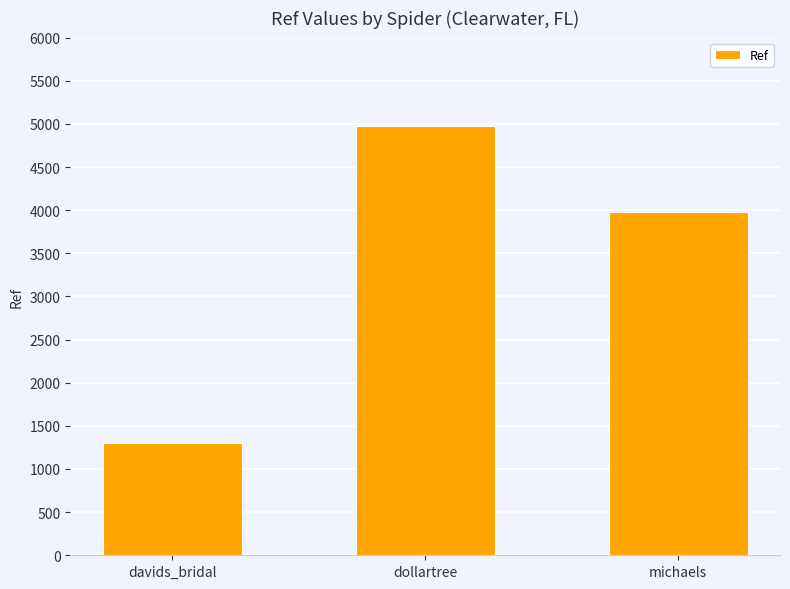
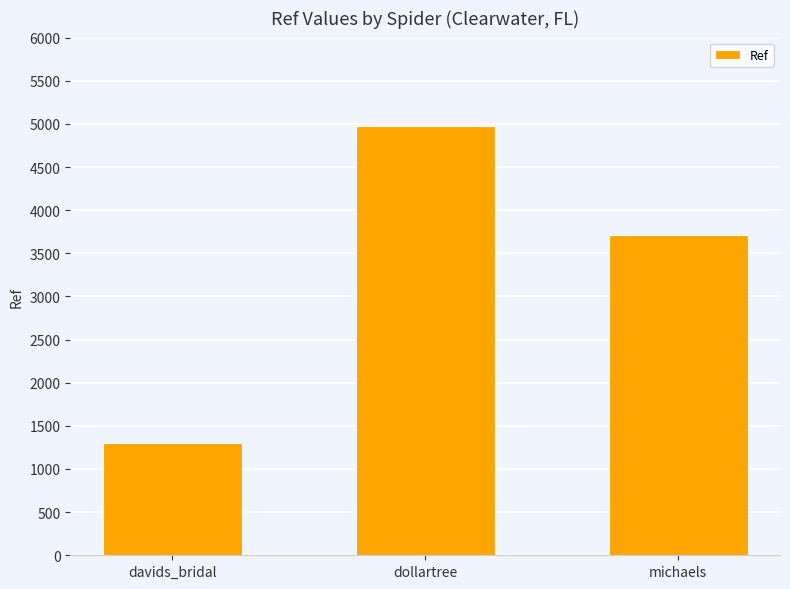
michaels: 4000 -> 3700
